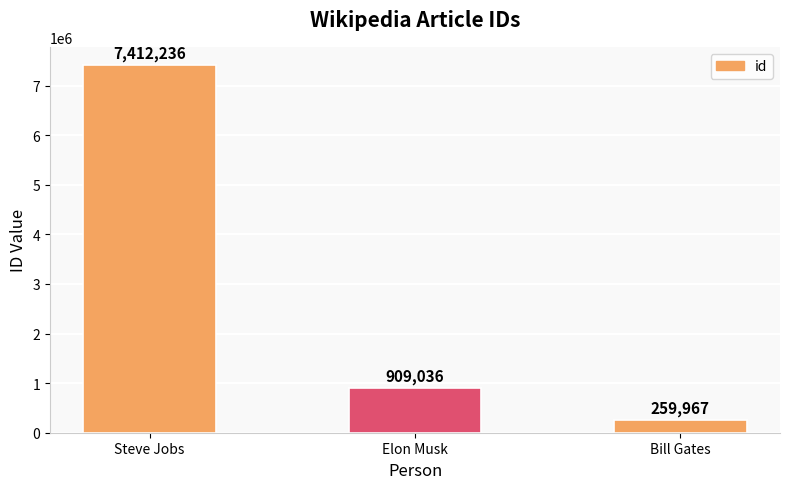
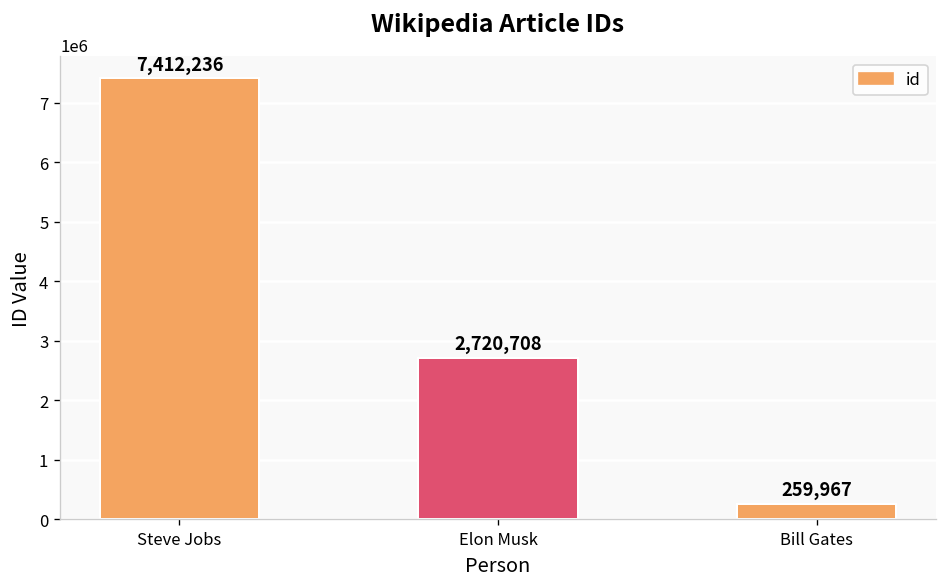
Elon Musk: 909,036 -> 2,720,708
